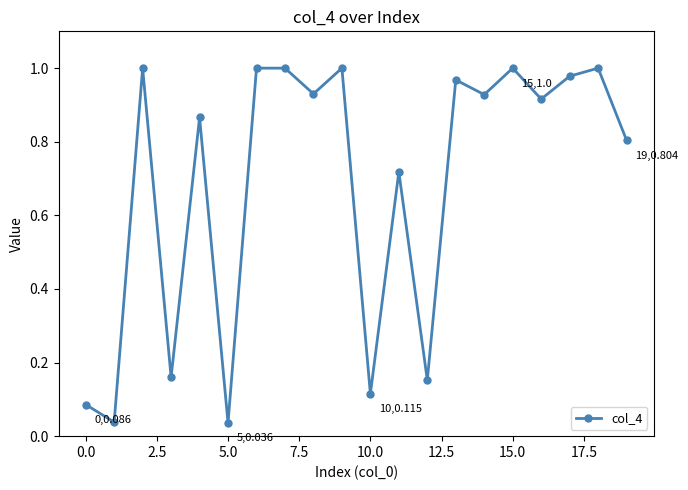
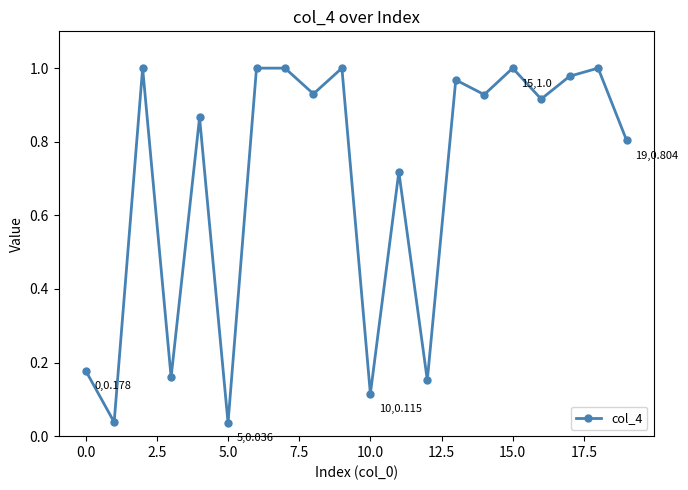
0.0: 0,0.086 -> 0,0.178
